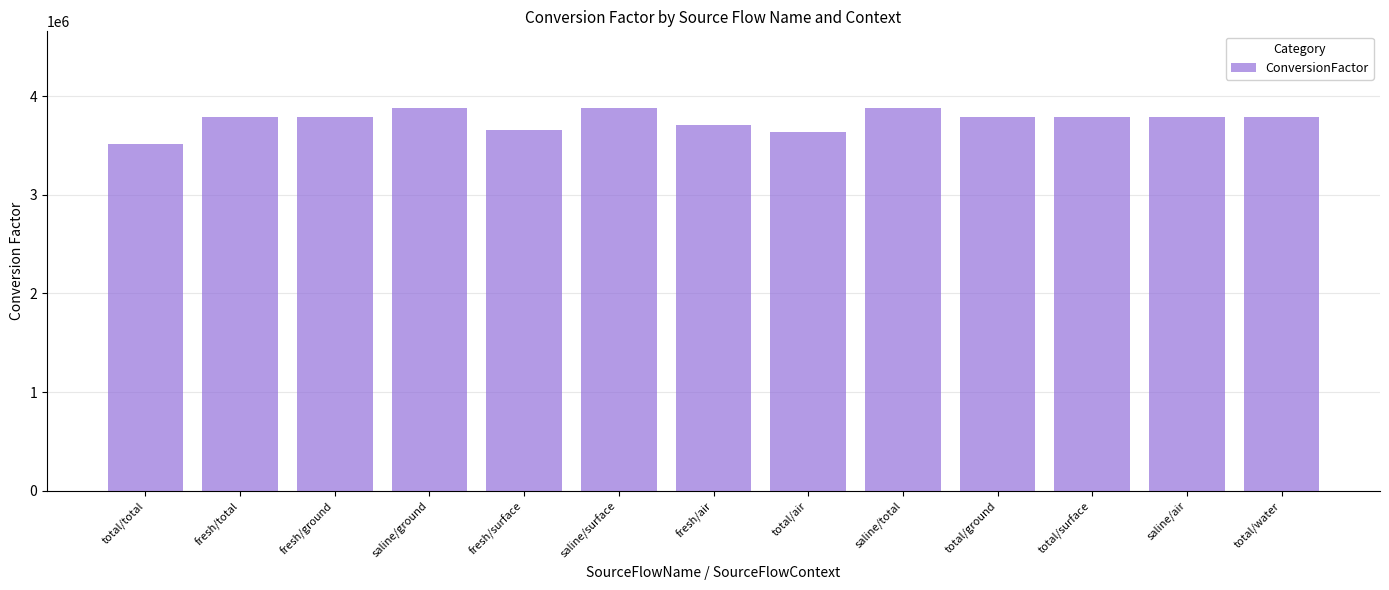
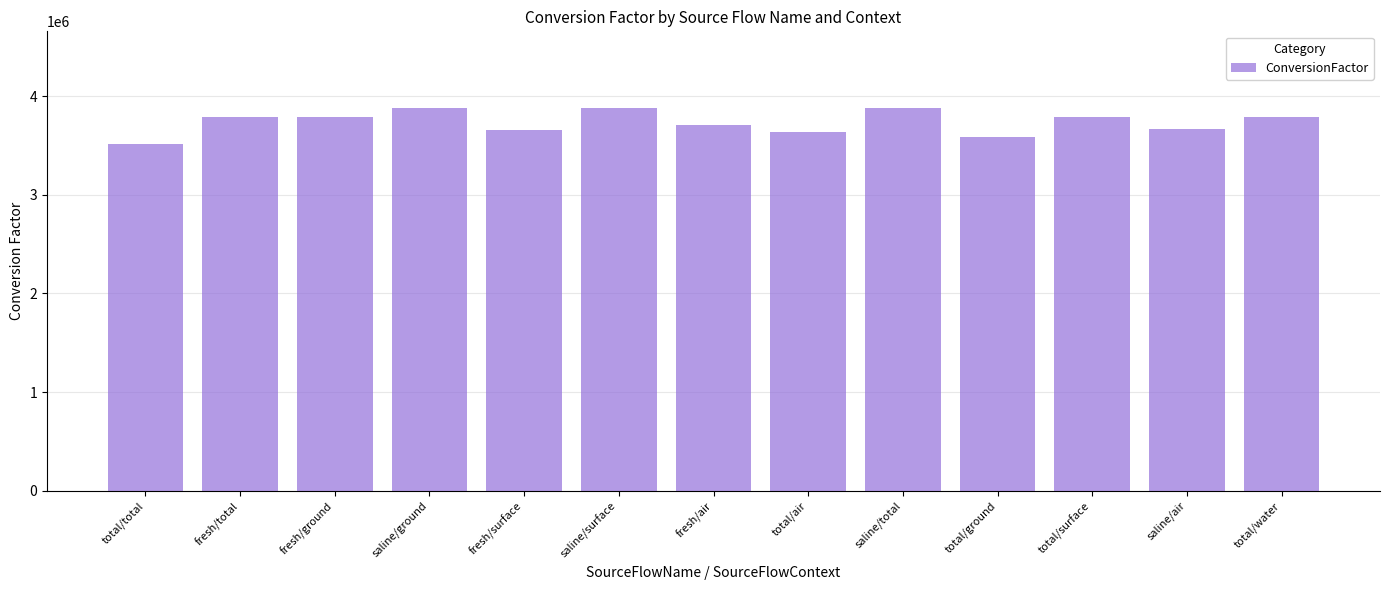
total/ground: 3800000 -> 3600000
saline/air: 3800000 -> 3700000
